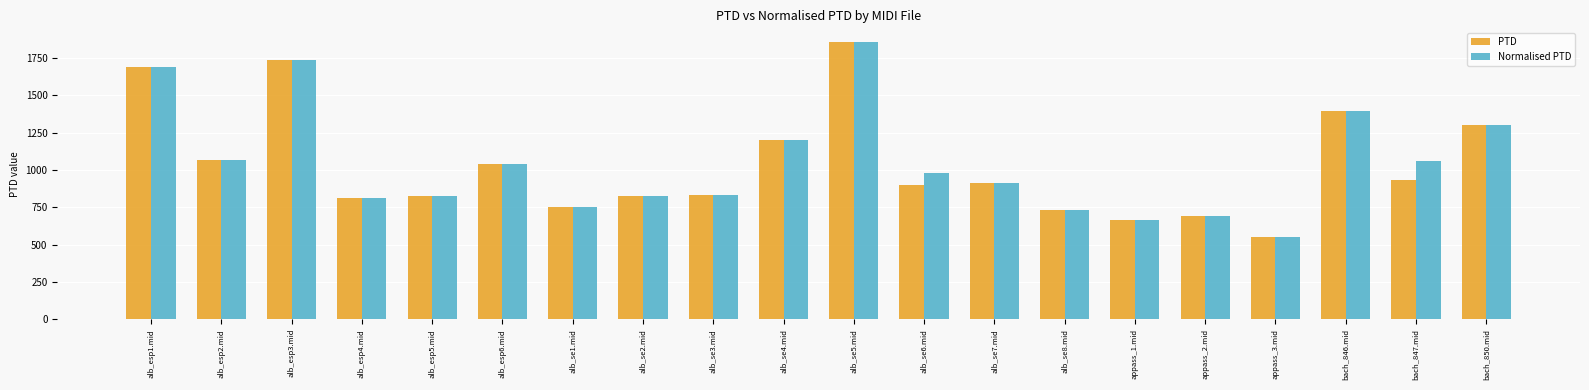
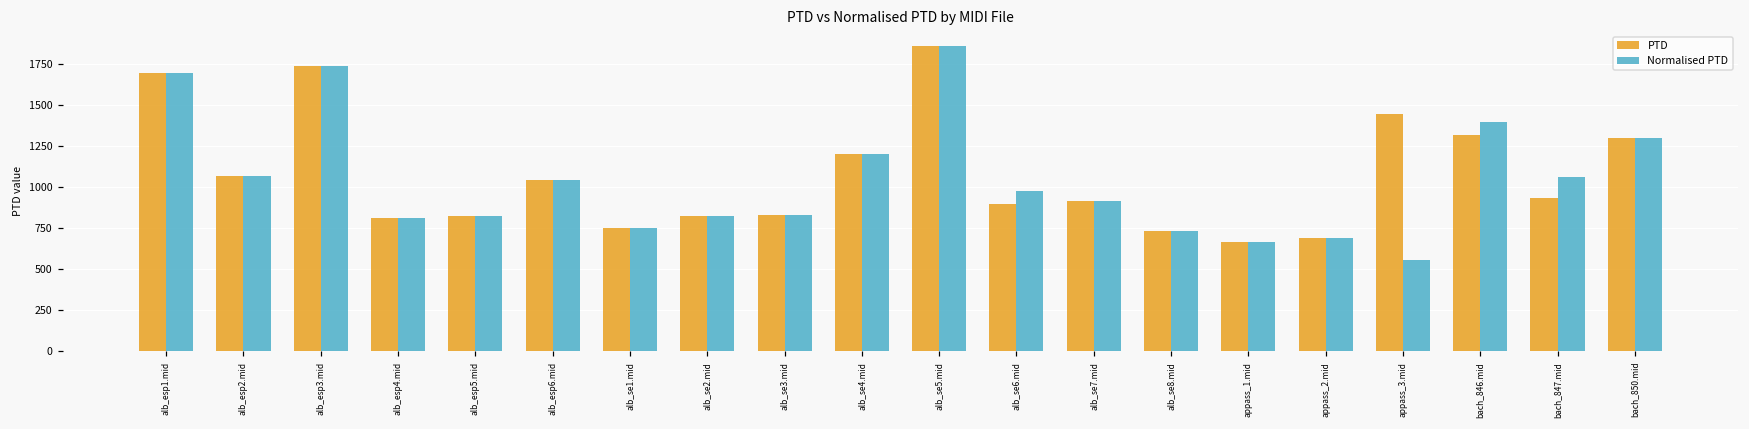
PTD, appass_3.mid: 550 -> 1440
PTD, bach_846.mid: 1400 -> 1320
